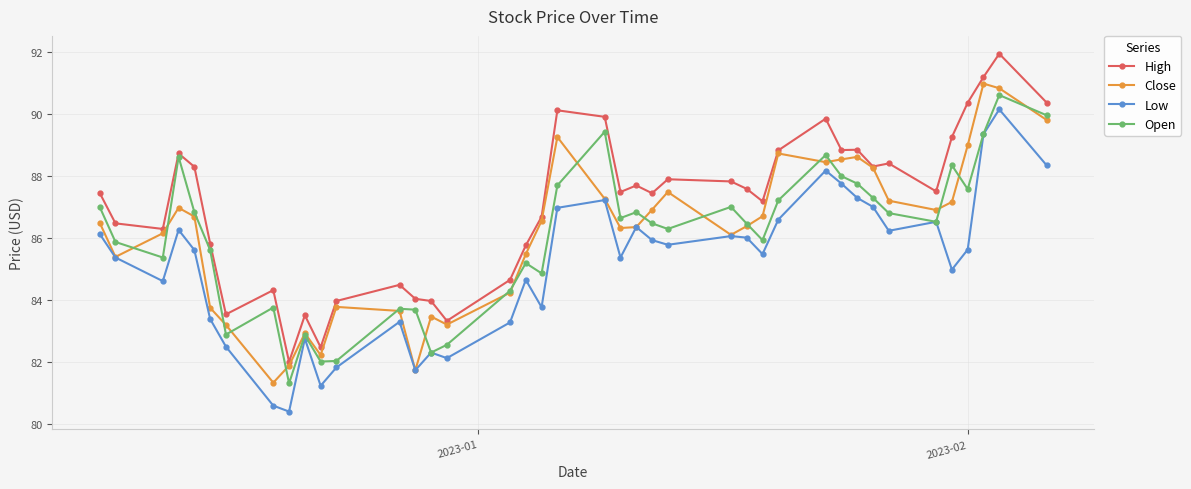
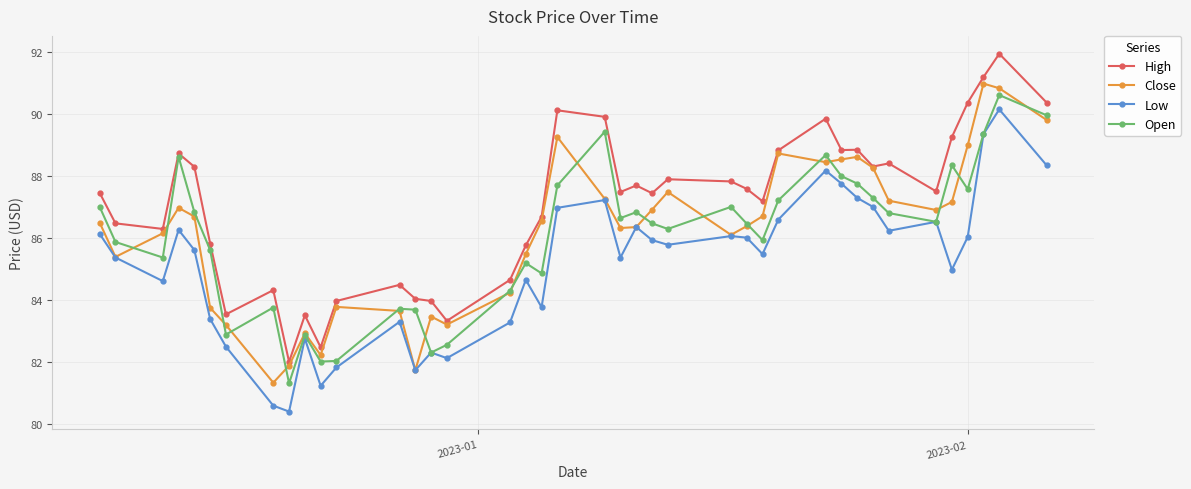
Low, 2023-02: 85.6 -> 86.0
